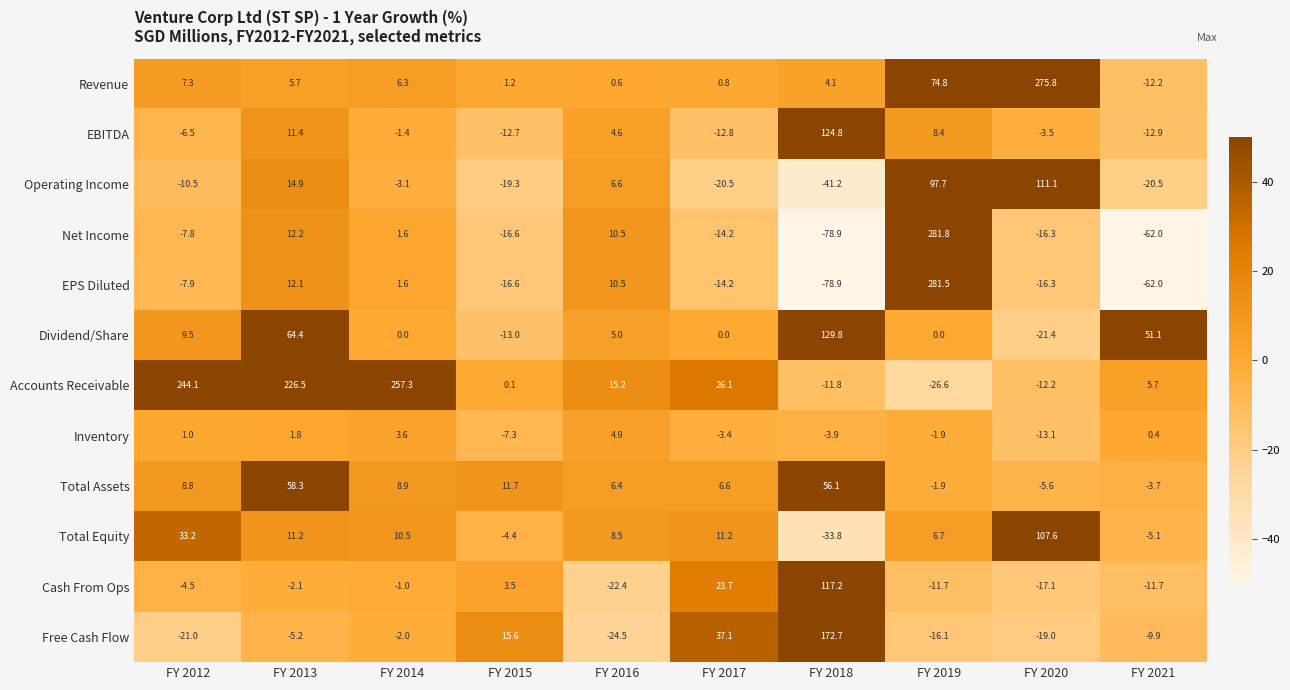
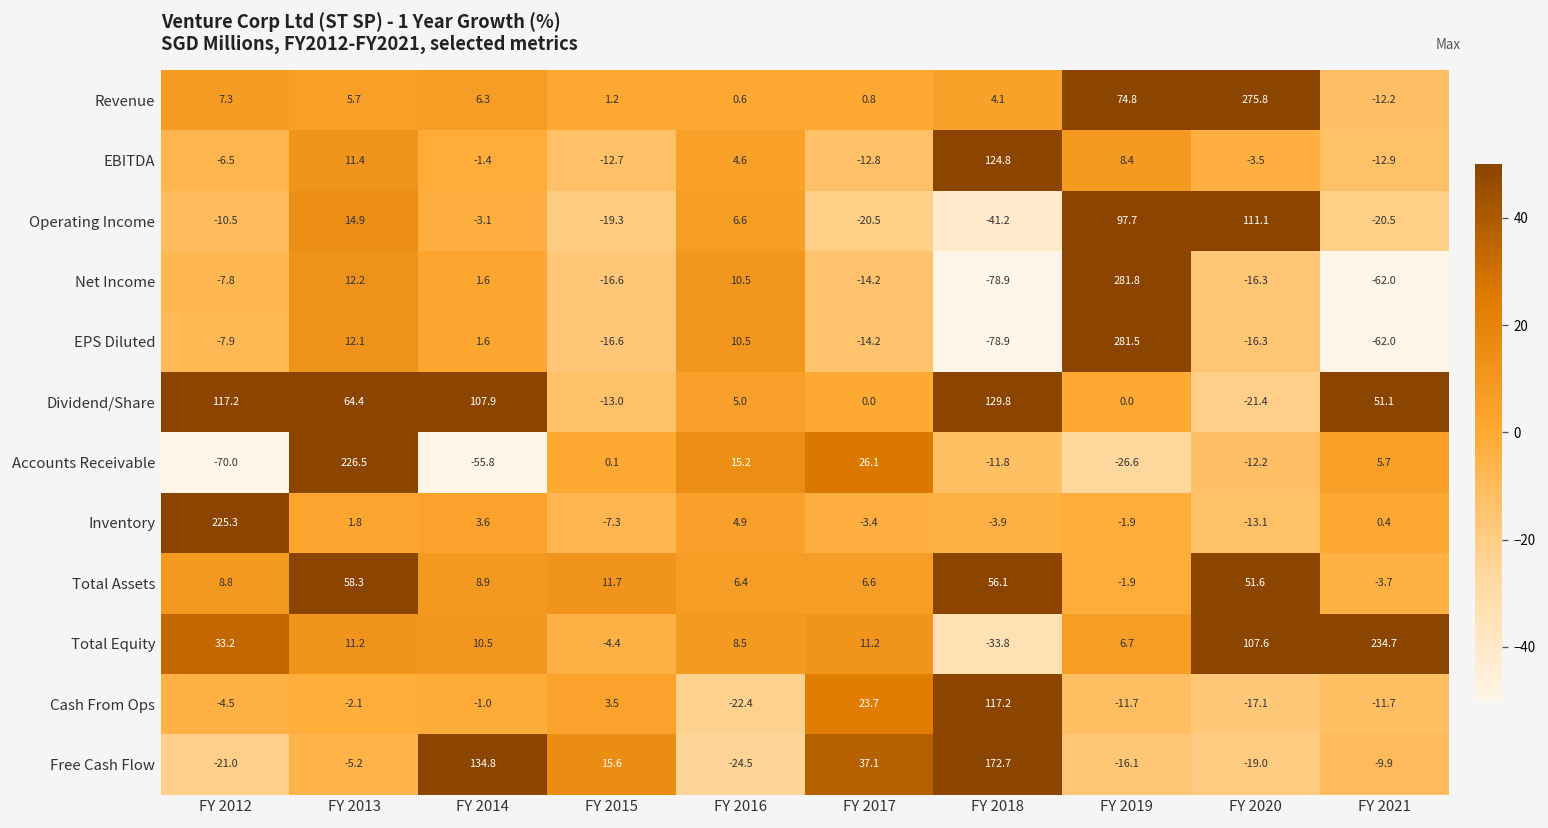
Dividend/Share, FY 2012: 9.5 -> 117.2
Dividend/Share, FY 2014: 0.0 -> 107.9
Accounts Receivable, FY 2012: 244.1 -> -70.0
Accounts Receivable, FY 2014: 257.3 -> -55.8
Inventory, FY 2012: 1.0 -> 225.3
Total Assets, FY 2020: -5.6 -> 51.6
Total Equity, FY 2021: -5.1 -> 234.7
Free Cash Flow, FY 2014: -2.0 -> 134.8
